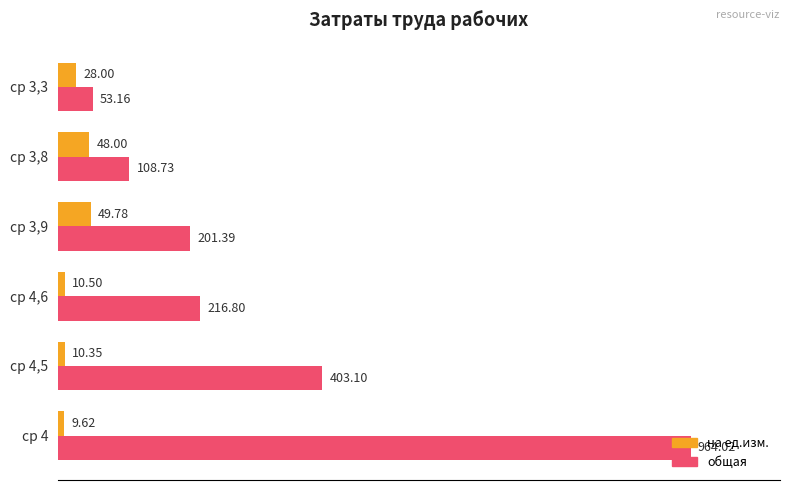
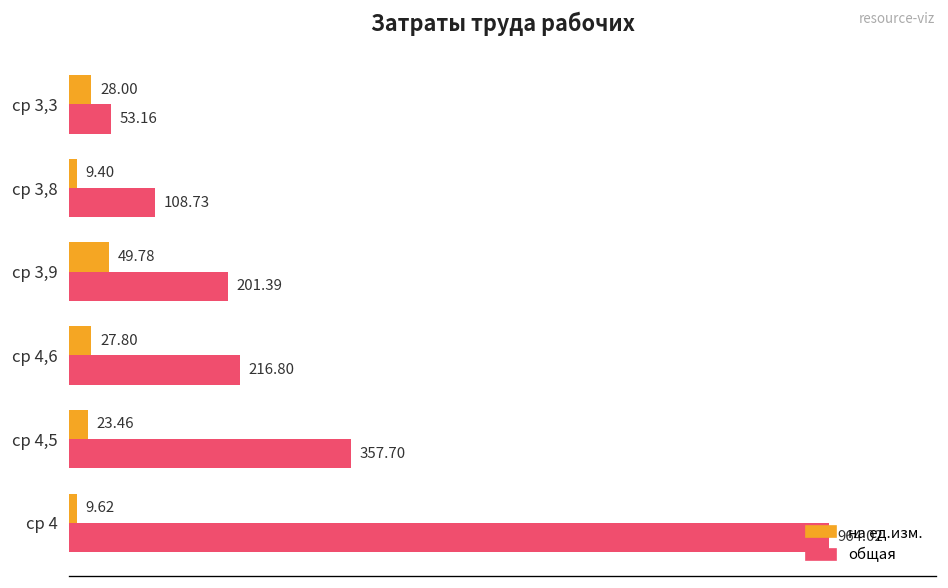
на ед.изм., ср 3,8: 48.00 -> 9.40
на ед.изм., ср 4,6: 10.50 -> 27.80
на ед.изм., ср 4,5: 10.35 -> 23.46
общая, ср 4,5: 403.10 -> 357.70
